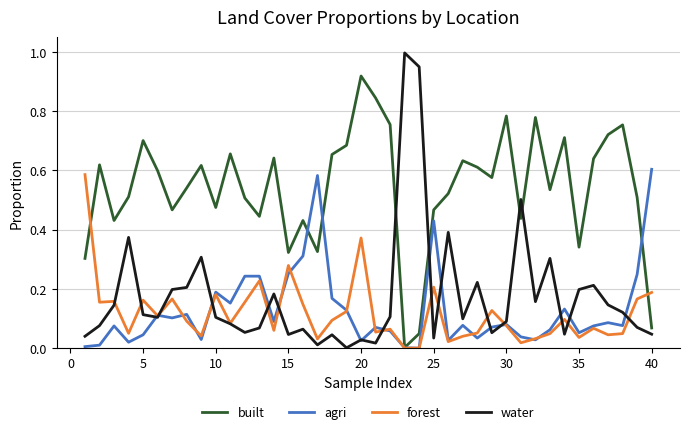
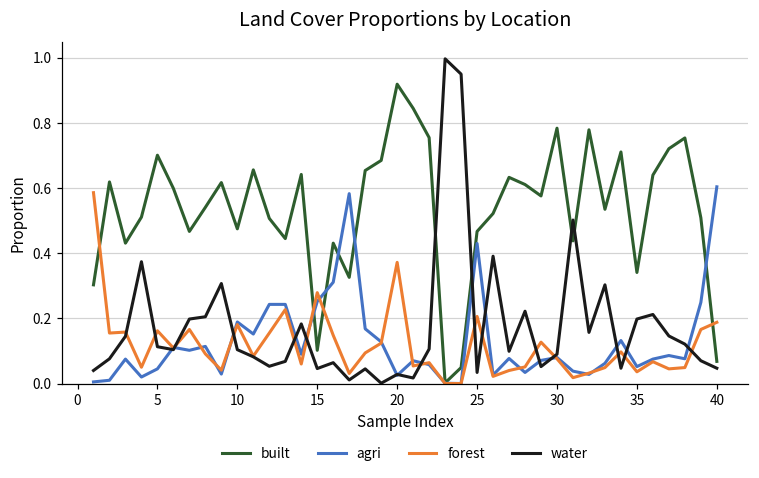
built, 15: 0.32 -> 0.10
